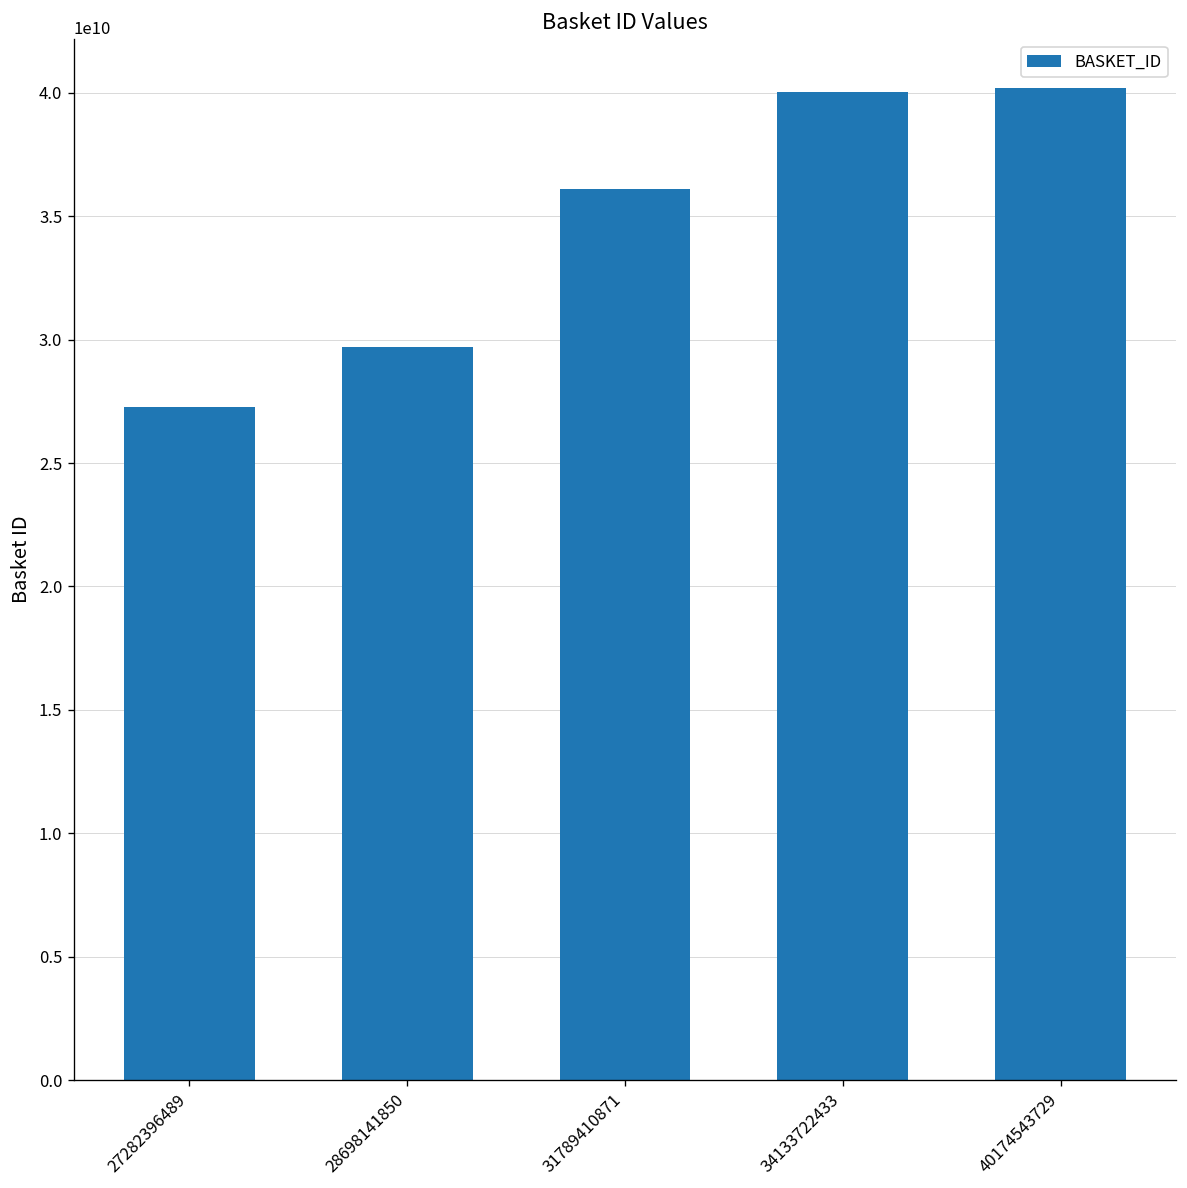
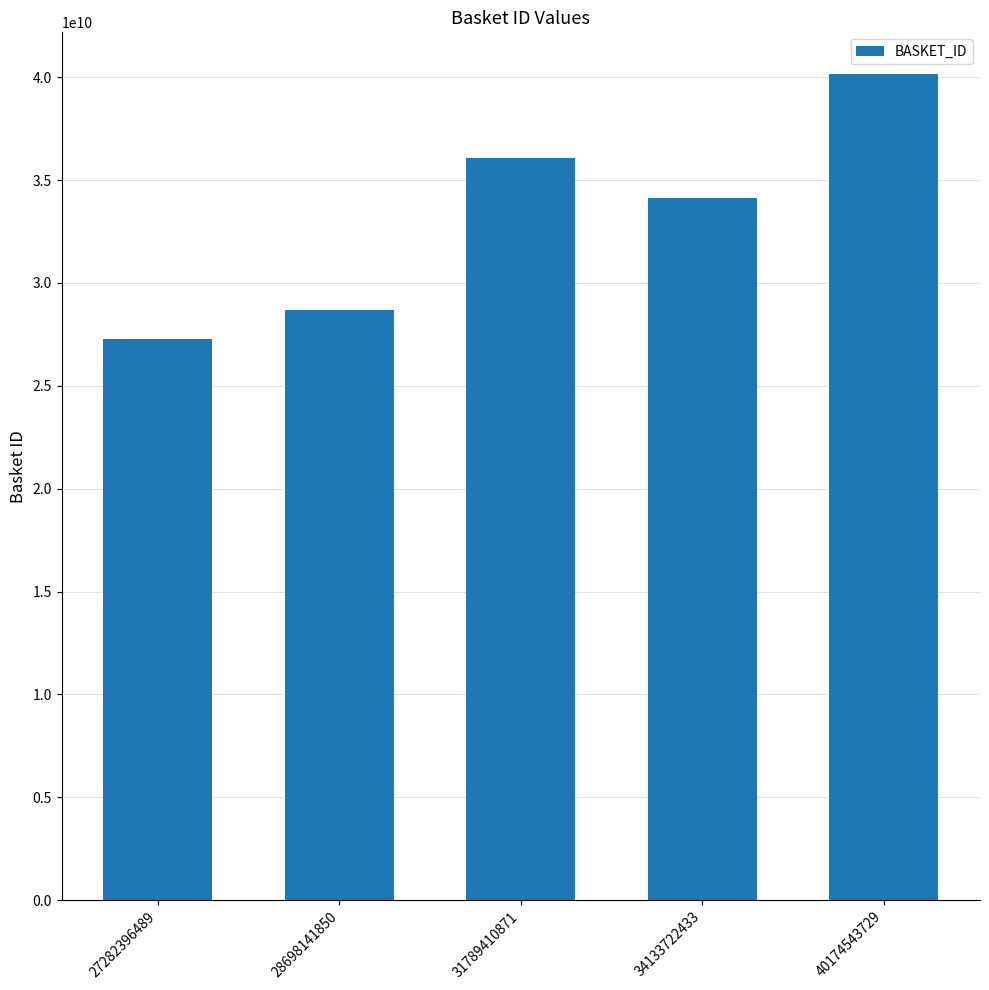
28698141850: 29700000000 -> 28700000000
34133722433: 40000000000 -> 34100000000
